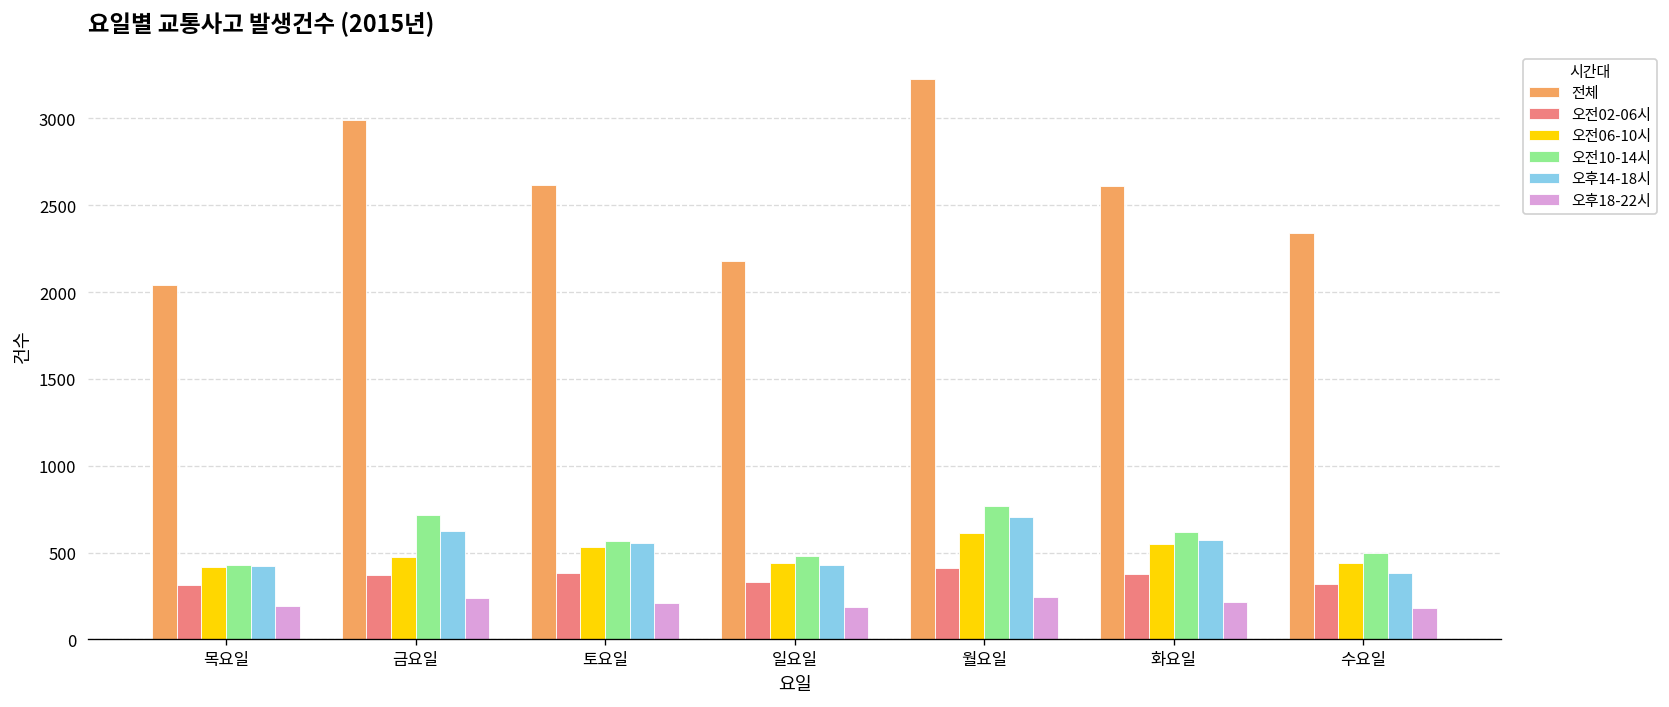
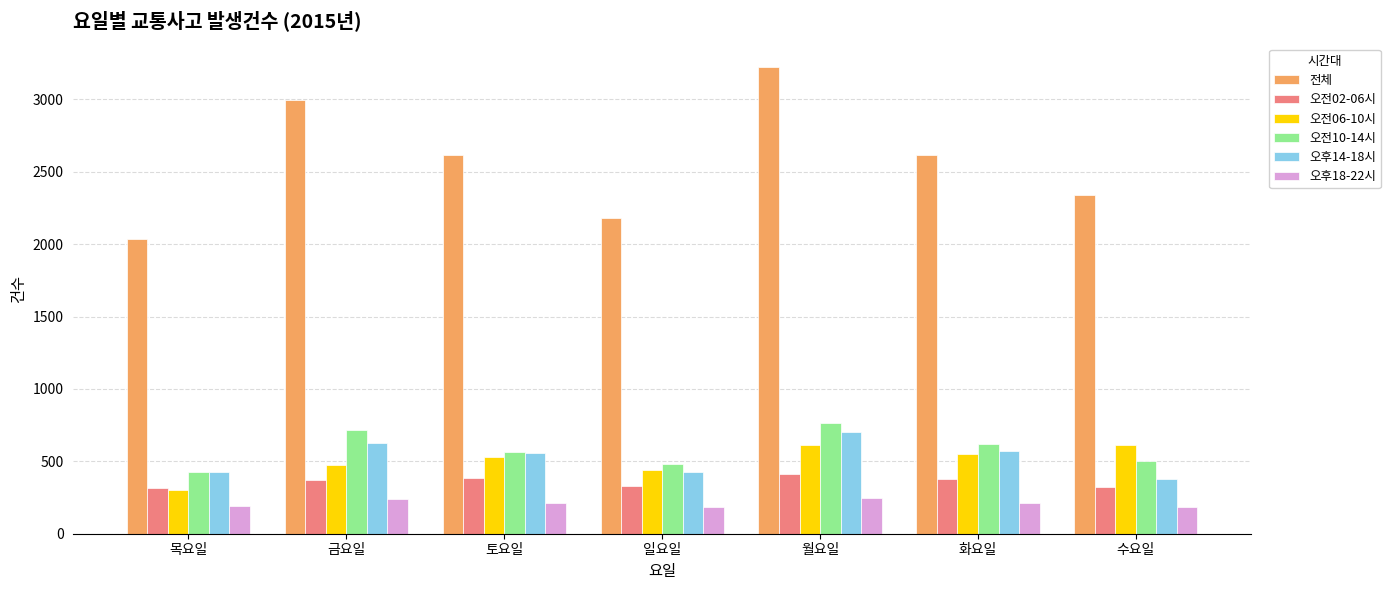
오전06-10시, 목요일: 420 -> 310
오전06-10시, 수요일: 440 -> 610
